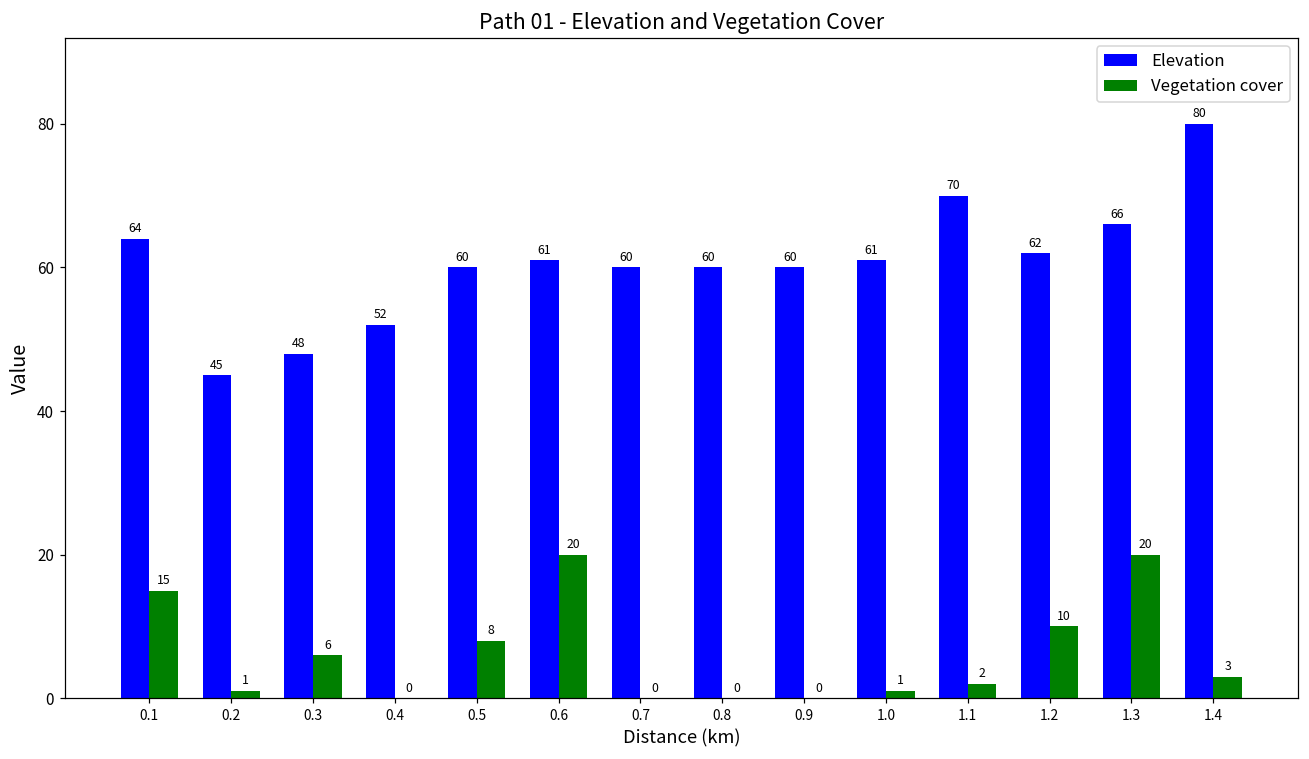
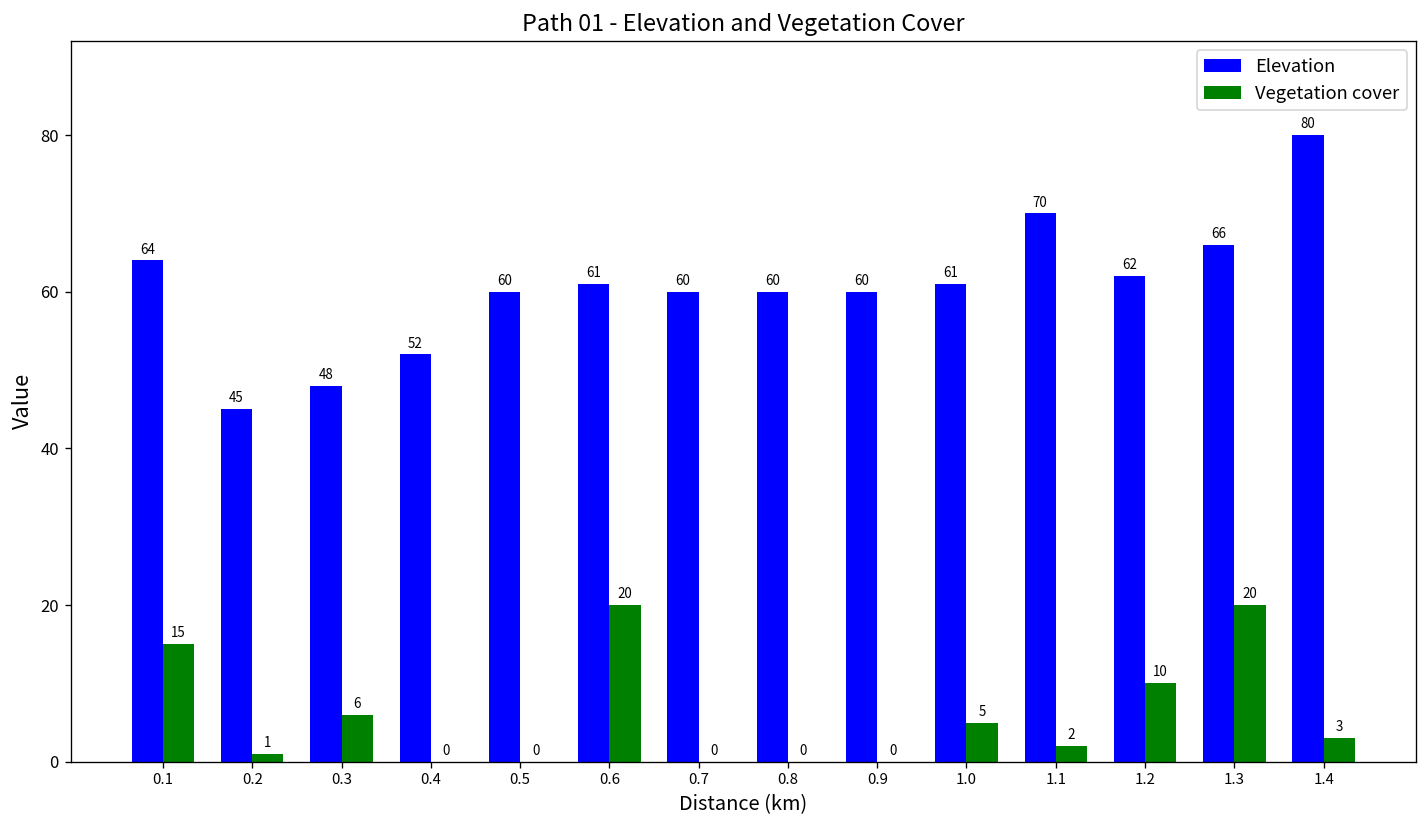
Vegetation cover, 0.5: 8 -> 0
Vegetation cover, 1.0: 1 -> 5
